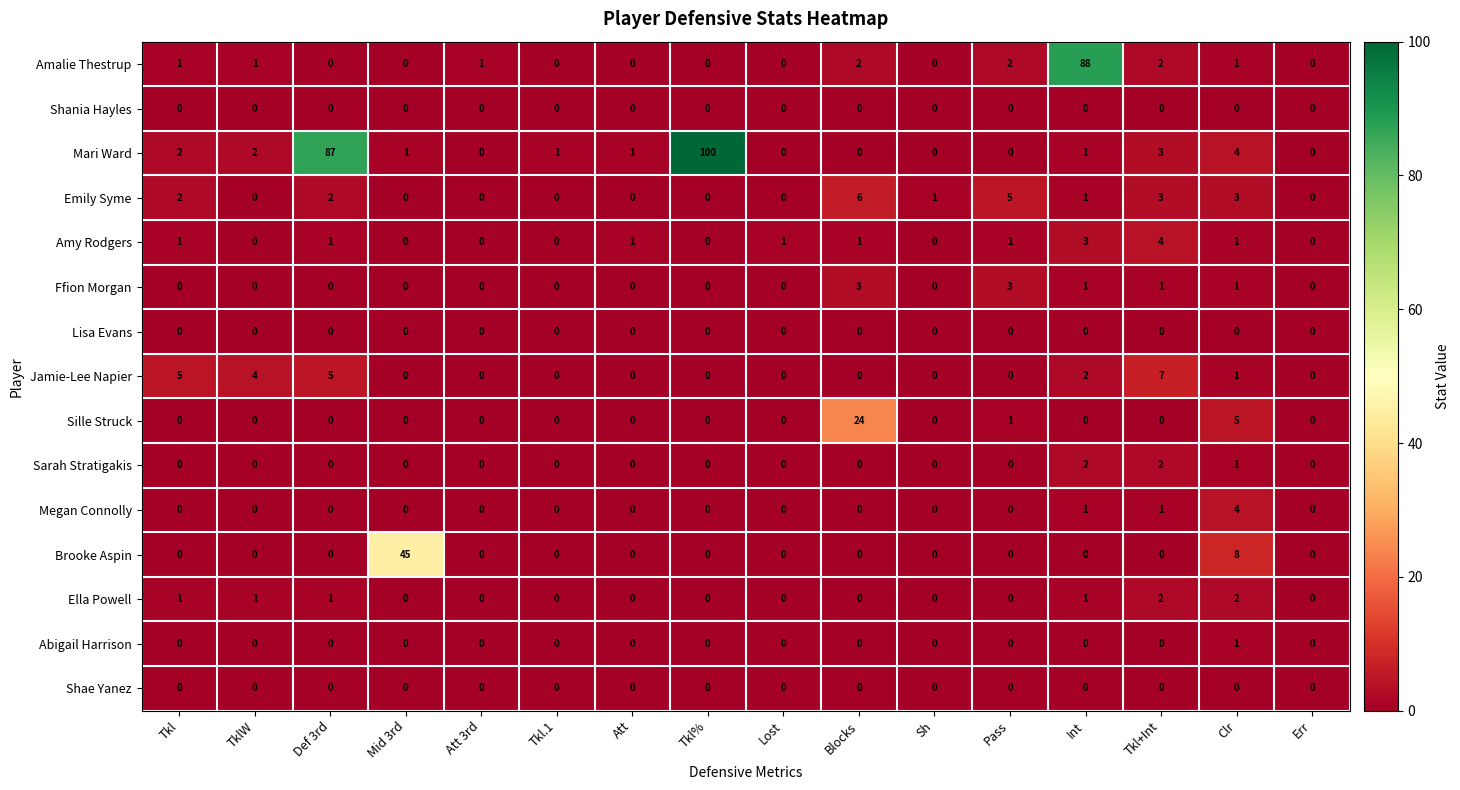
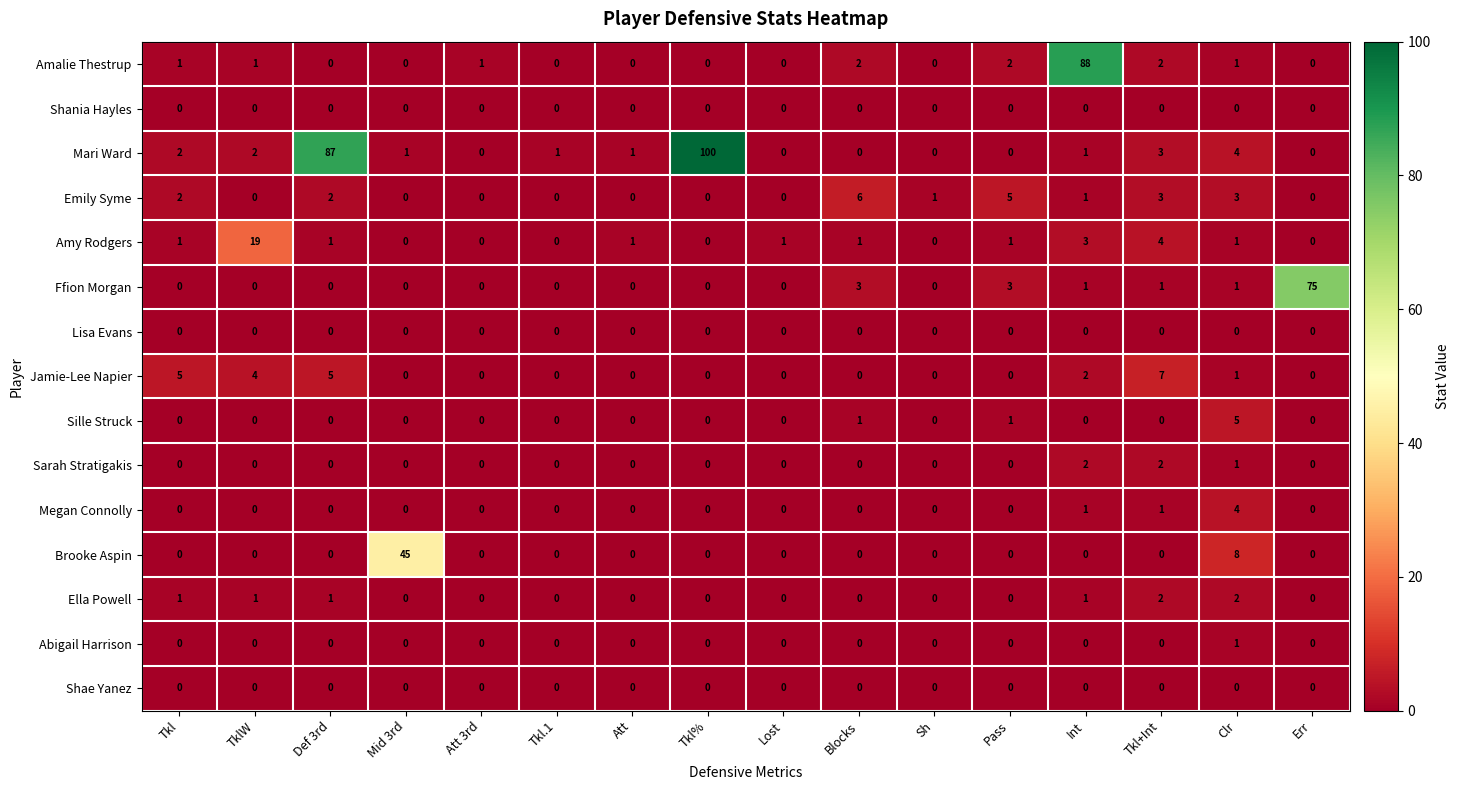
Amy Rodgers, TklW: 0 -> 19
Ffion Morgan, Err: 0 -> 75
Sille Struck, Blocks: 24 -> 1
